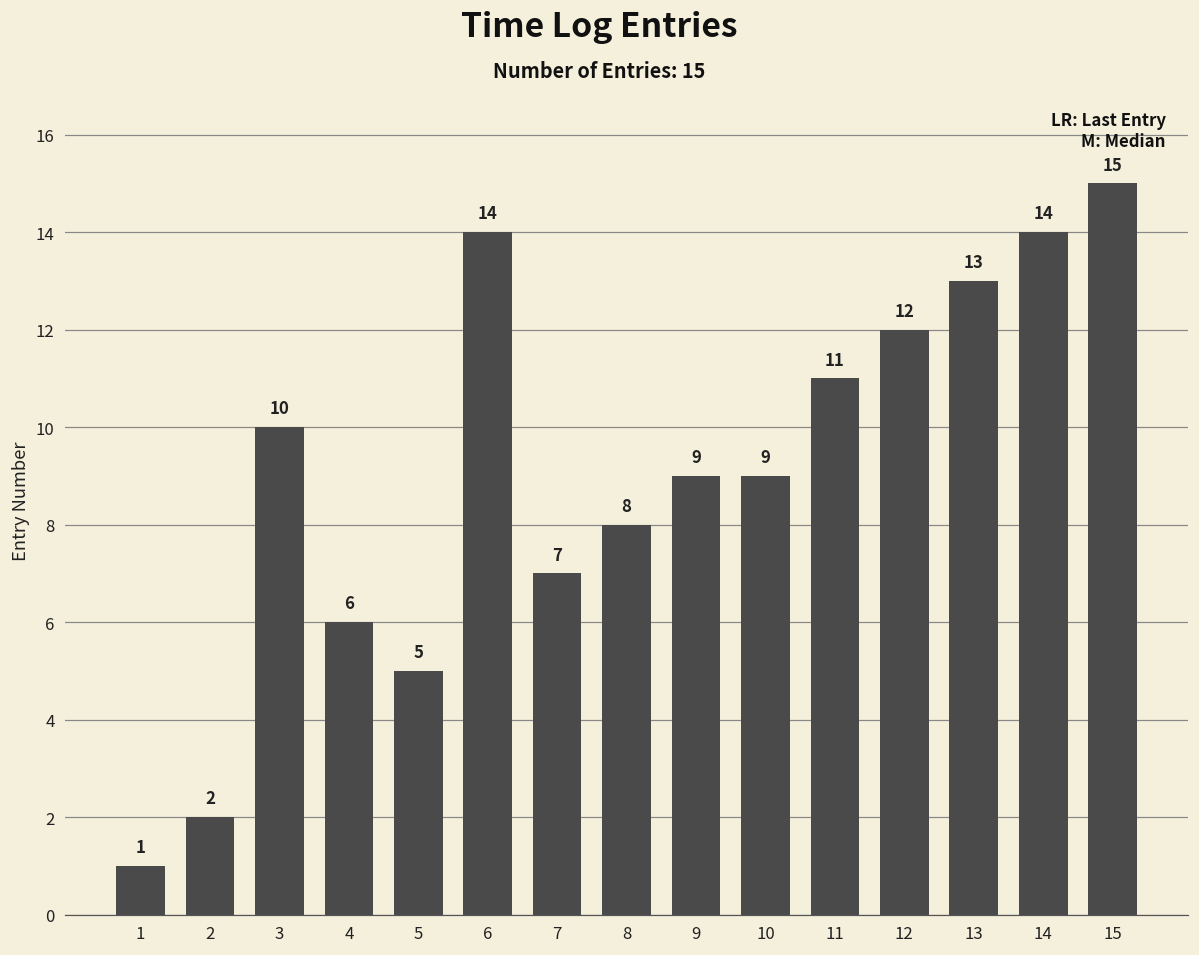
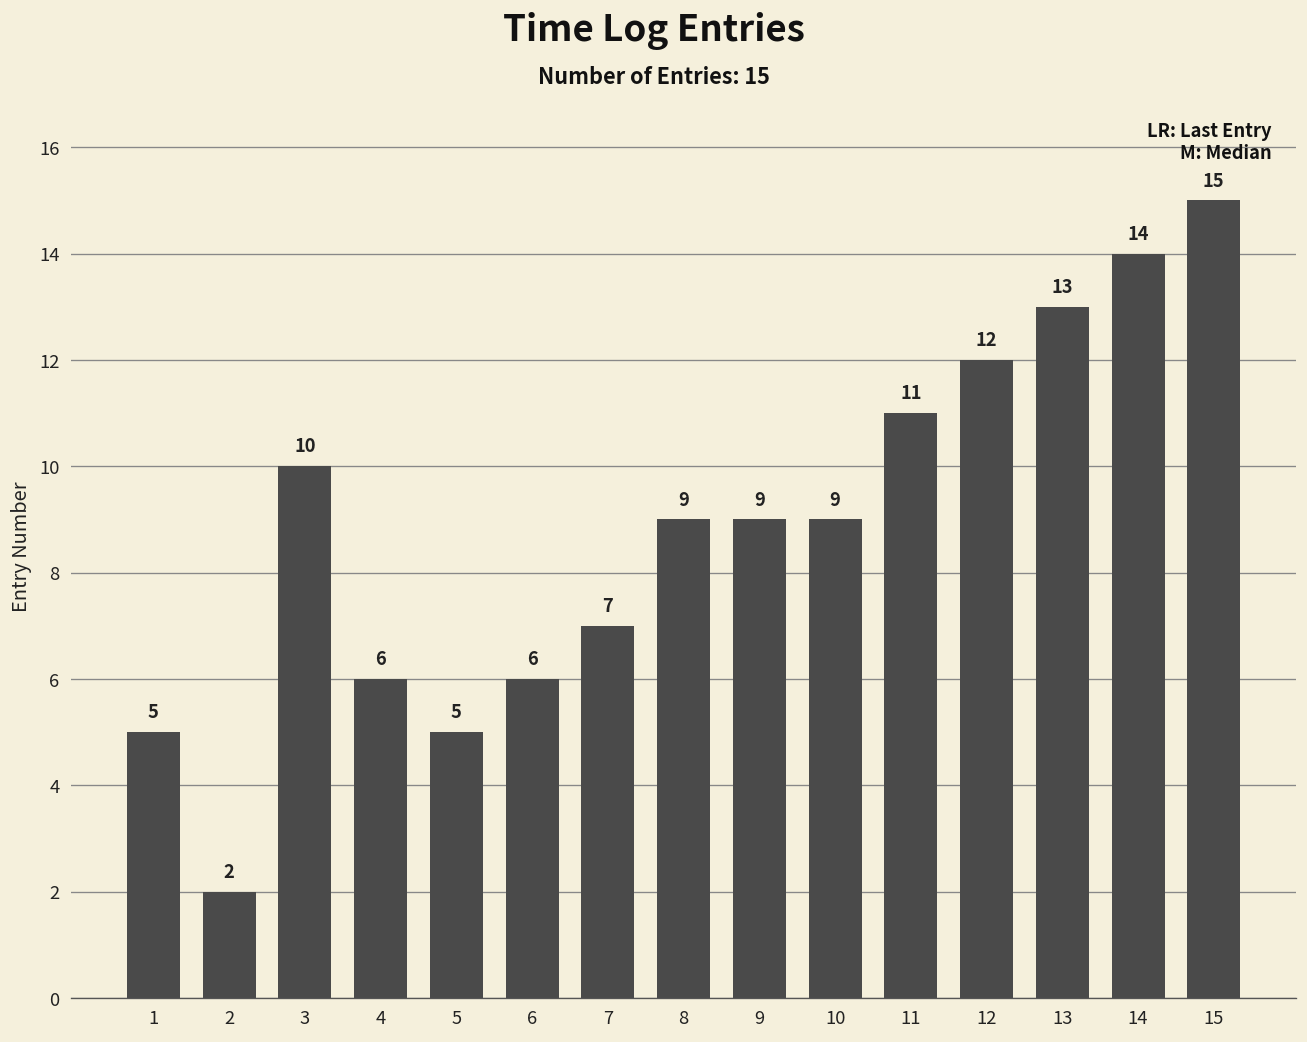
1: 1 -> 5
6: 14 -> 6
8: 8 -> 9
